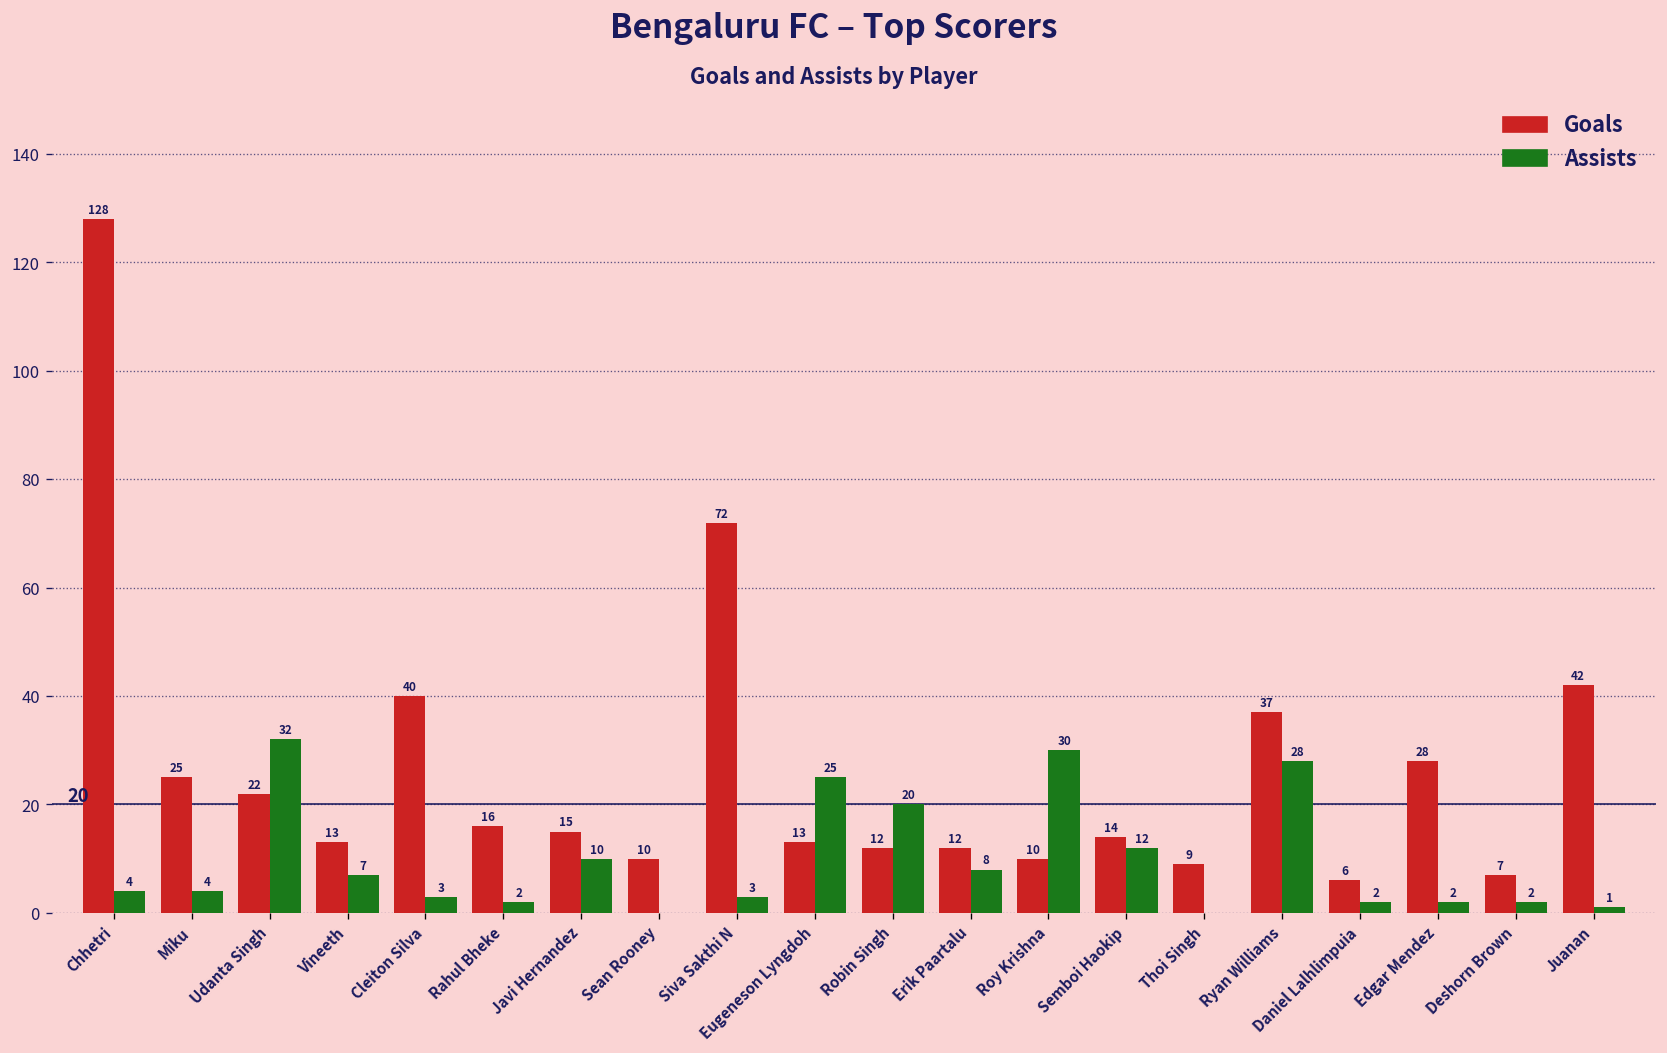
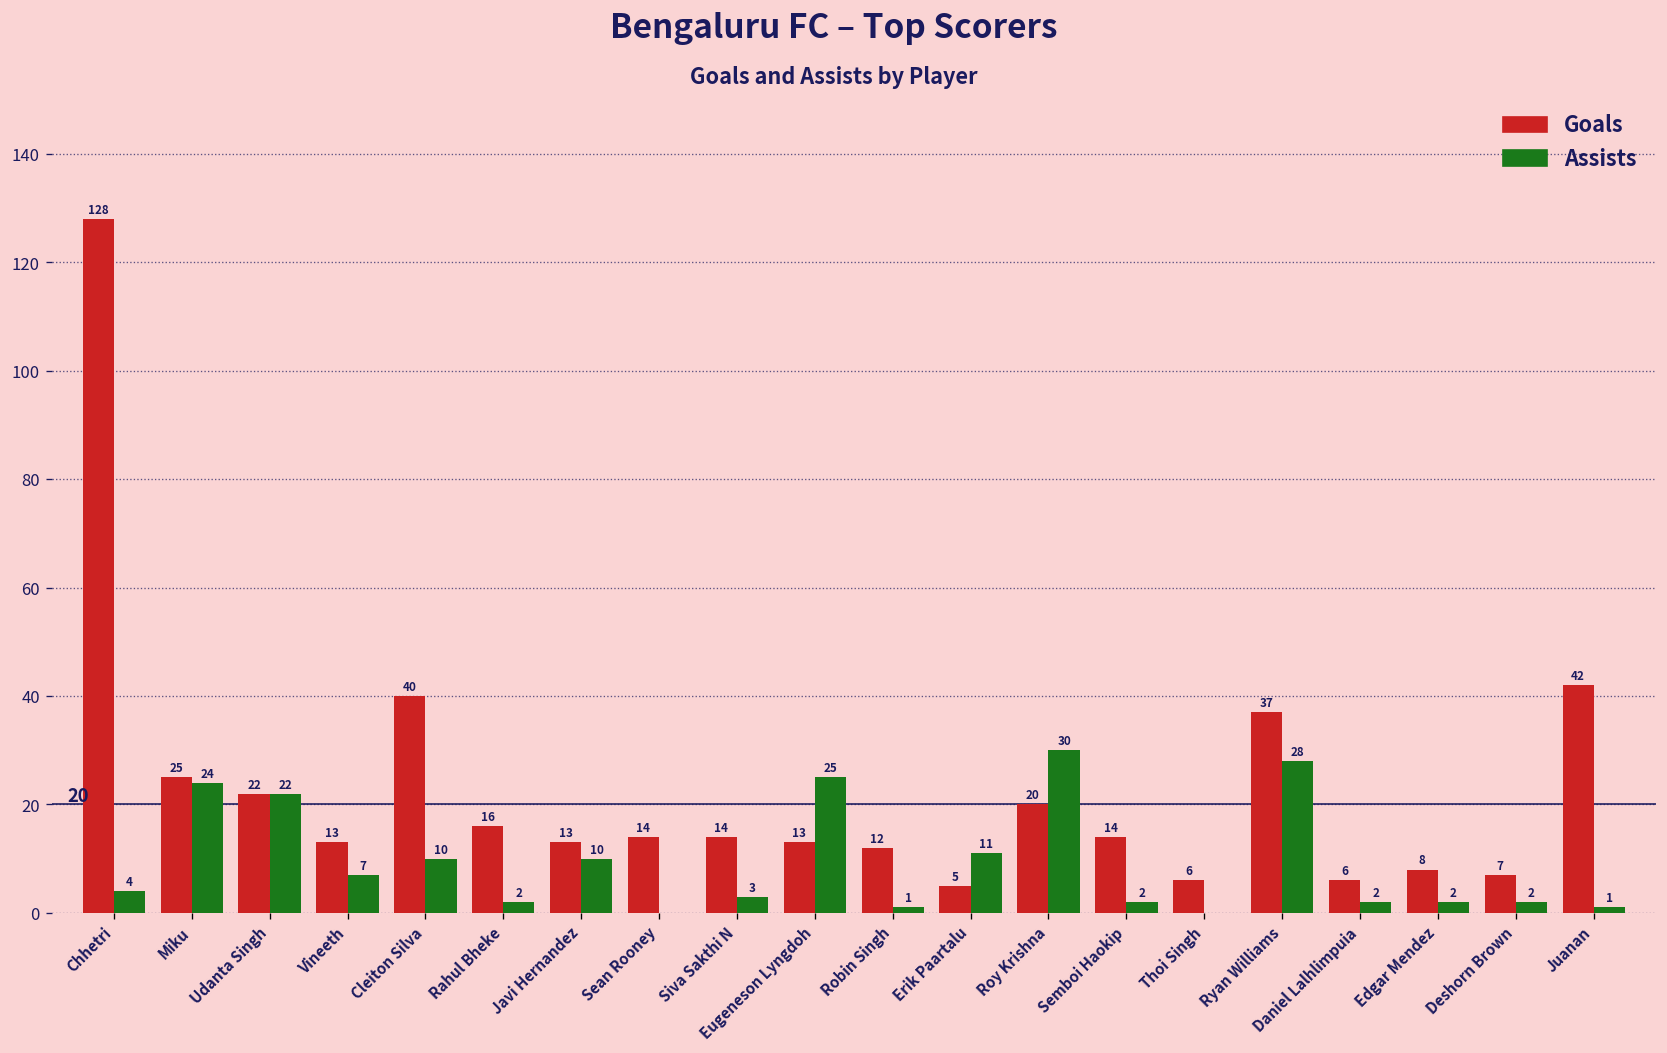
Assists, Miku: 4 -> 24
Assists, Udanta Singh: 32 -> 22
Assists, Cleiton Silva: 3 -> 10
Goals, Javi Hernandez: 15 -> 13
Goals, Sean Rooney: 10 -> 14
Goals, Siva Sakthi N: 72 -> 14
Assists, Robin Singh: 20 -> 1
Goals, Erik Paartalu: 12 -> 5
Assists, Erik Paartalu: 8 -> 11
Goals, Roy Krishna: 10 -> 20
Assists, Semboi Haokip: 12 -> 2
Goals, Thoi Singh: 9 -> 6
Goals, Edgar Mendez: 28 -> 8
